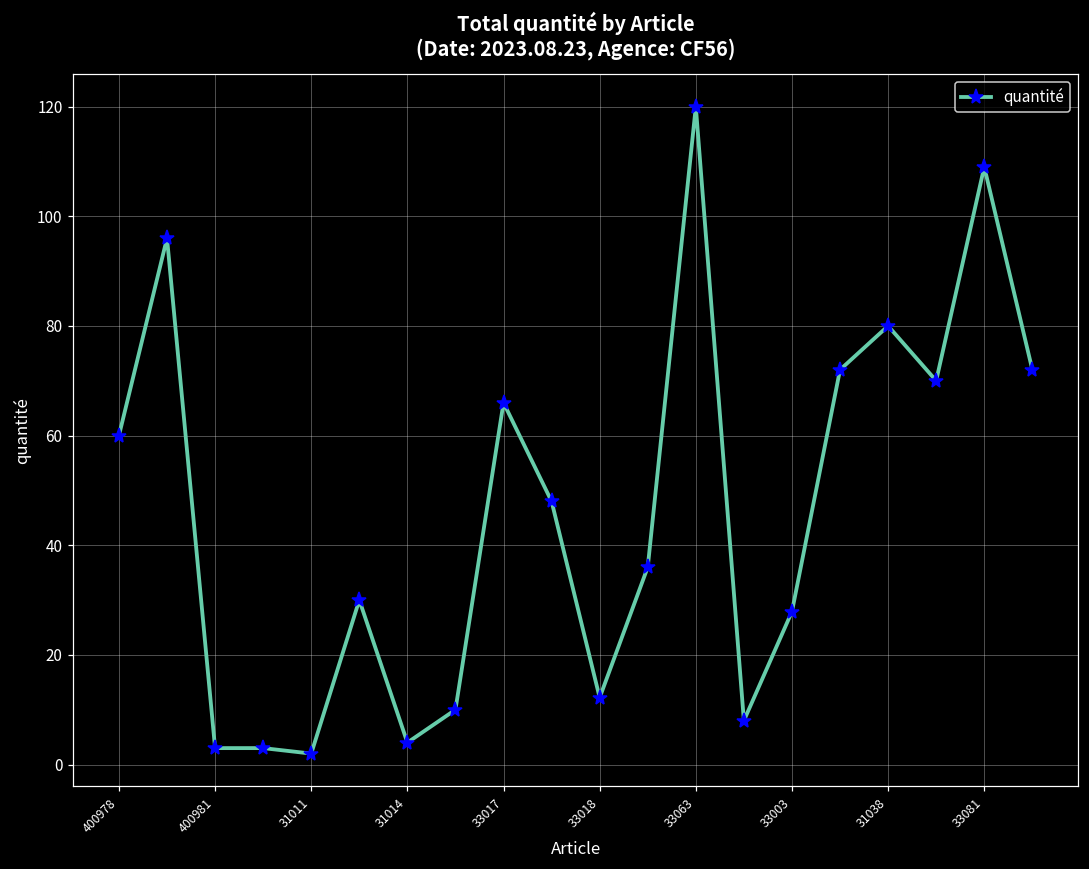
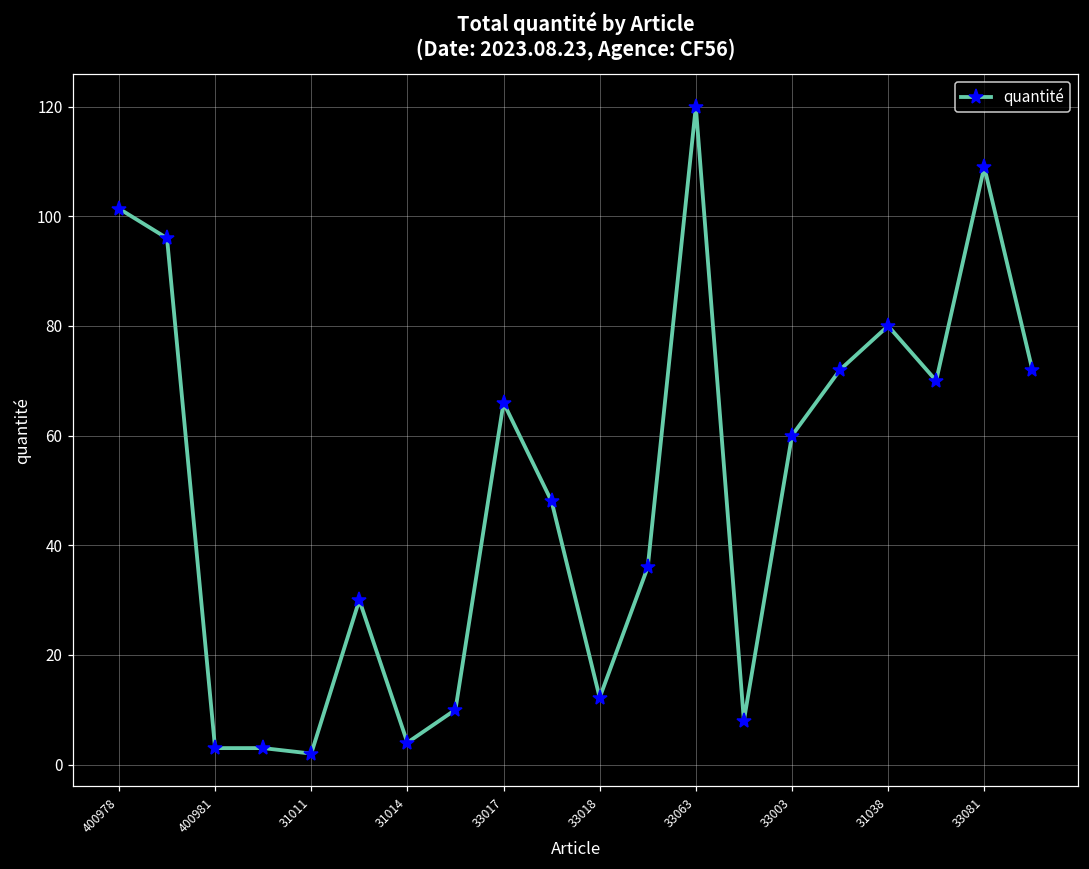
400978: 60 -> 101
33003: 28 -> 60
